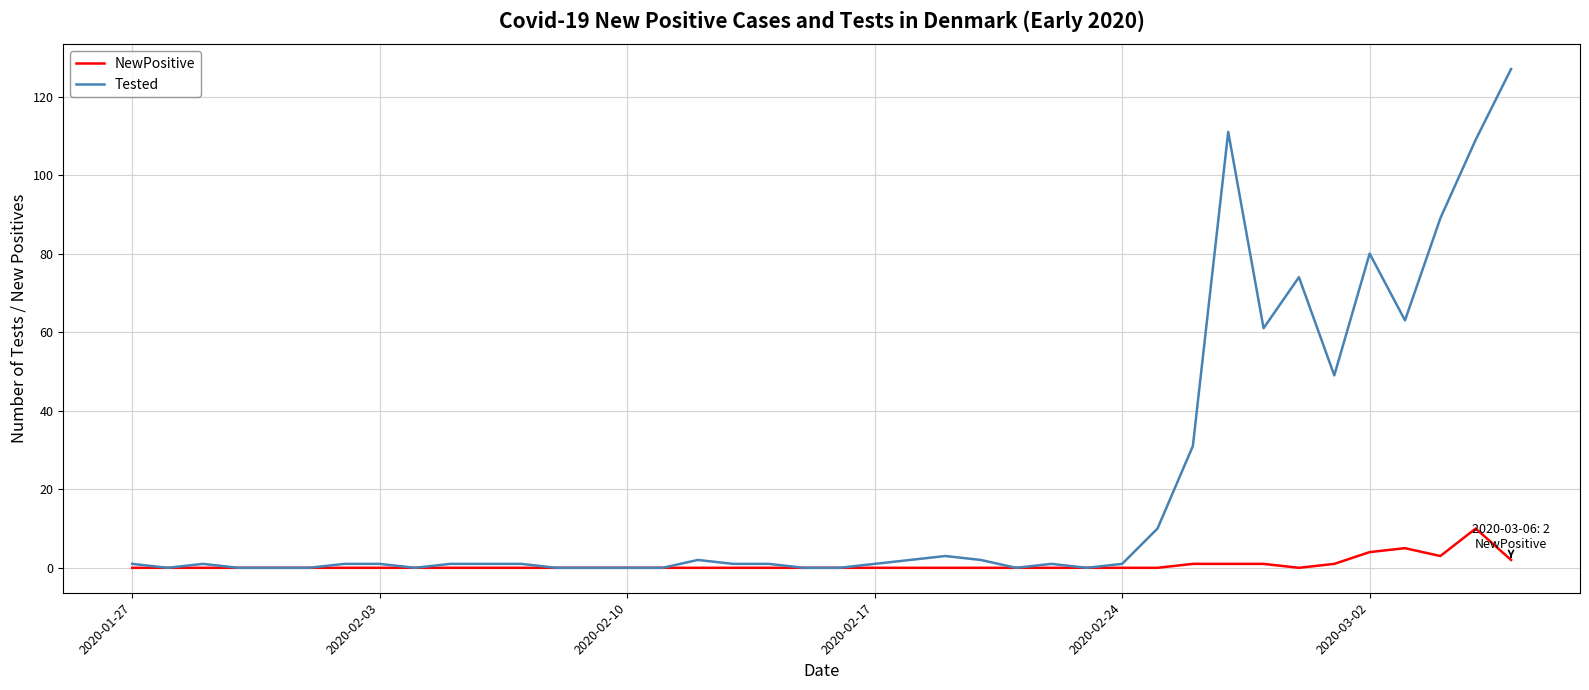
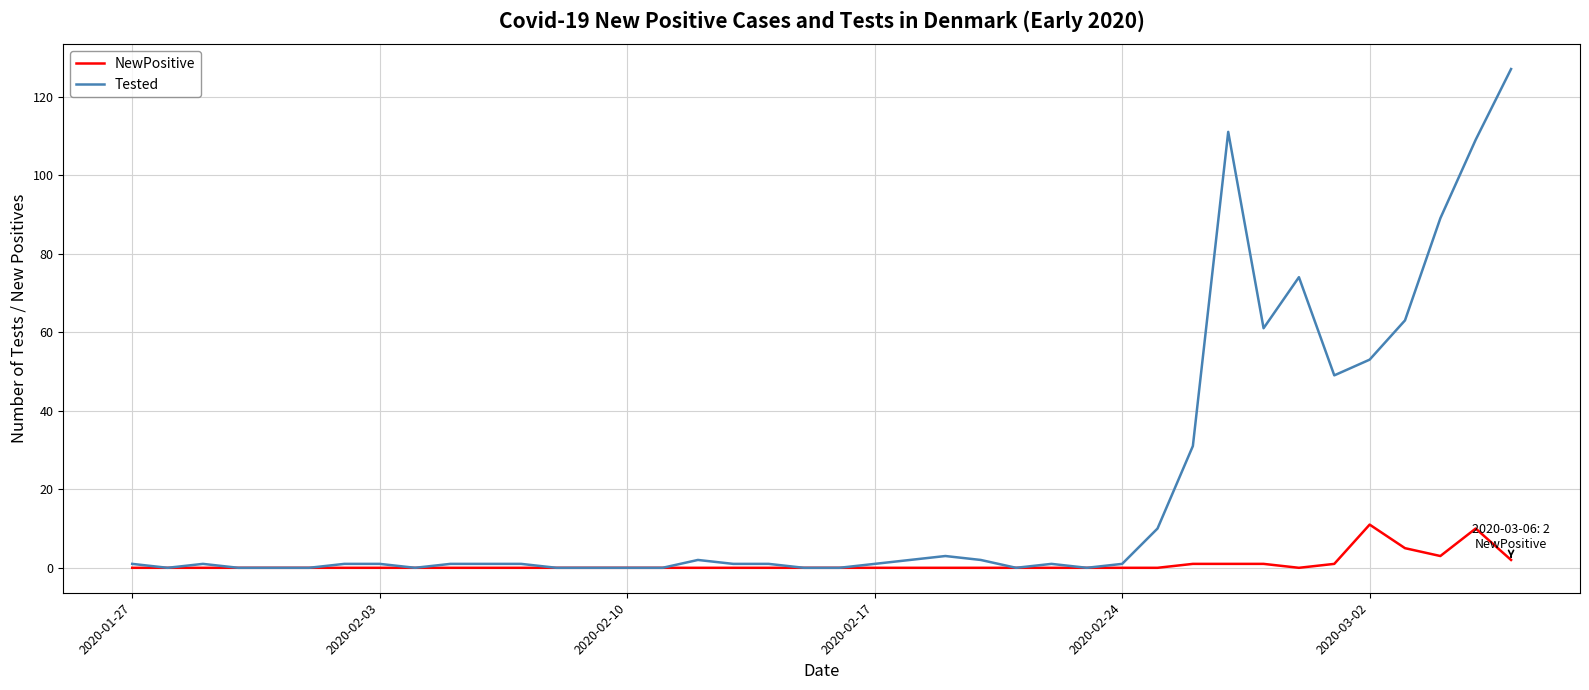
NewPositive, 2020-03-02: 4 -> 11
Tested, 2020-03-02: 80 -> 53
